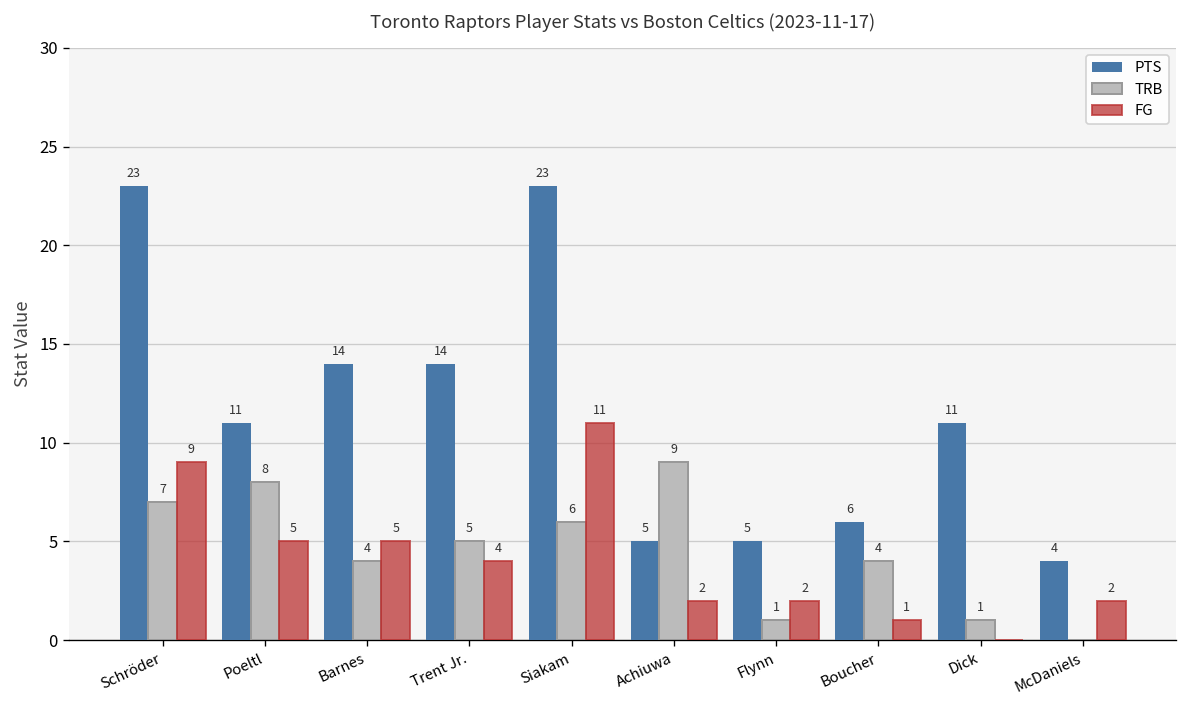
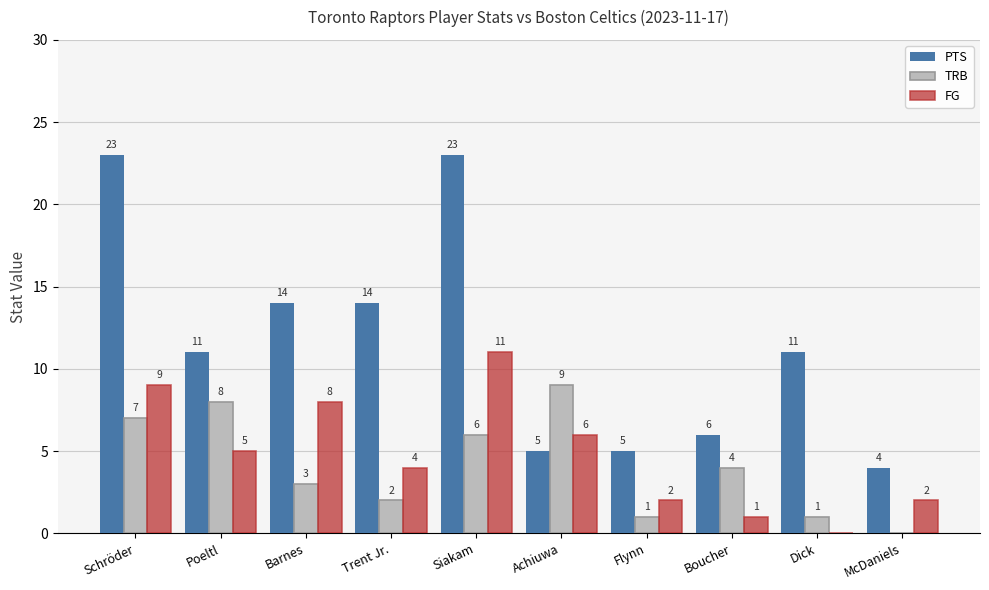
TRB, Barnes: 4 -> 3
FG, Barnes: 5 -> 8
TRB, Trent Jr.: 5 -> 2
FG, Achiuwa: 2 -> 6
